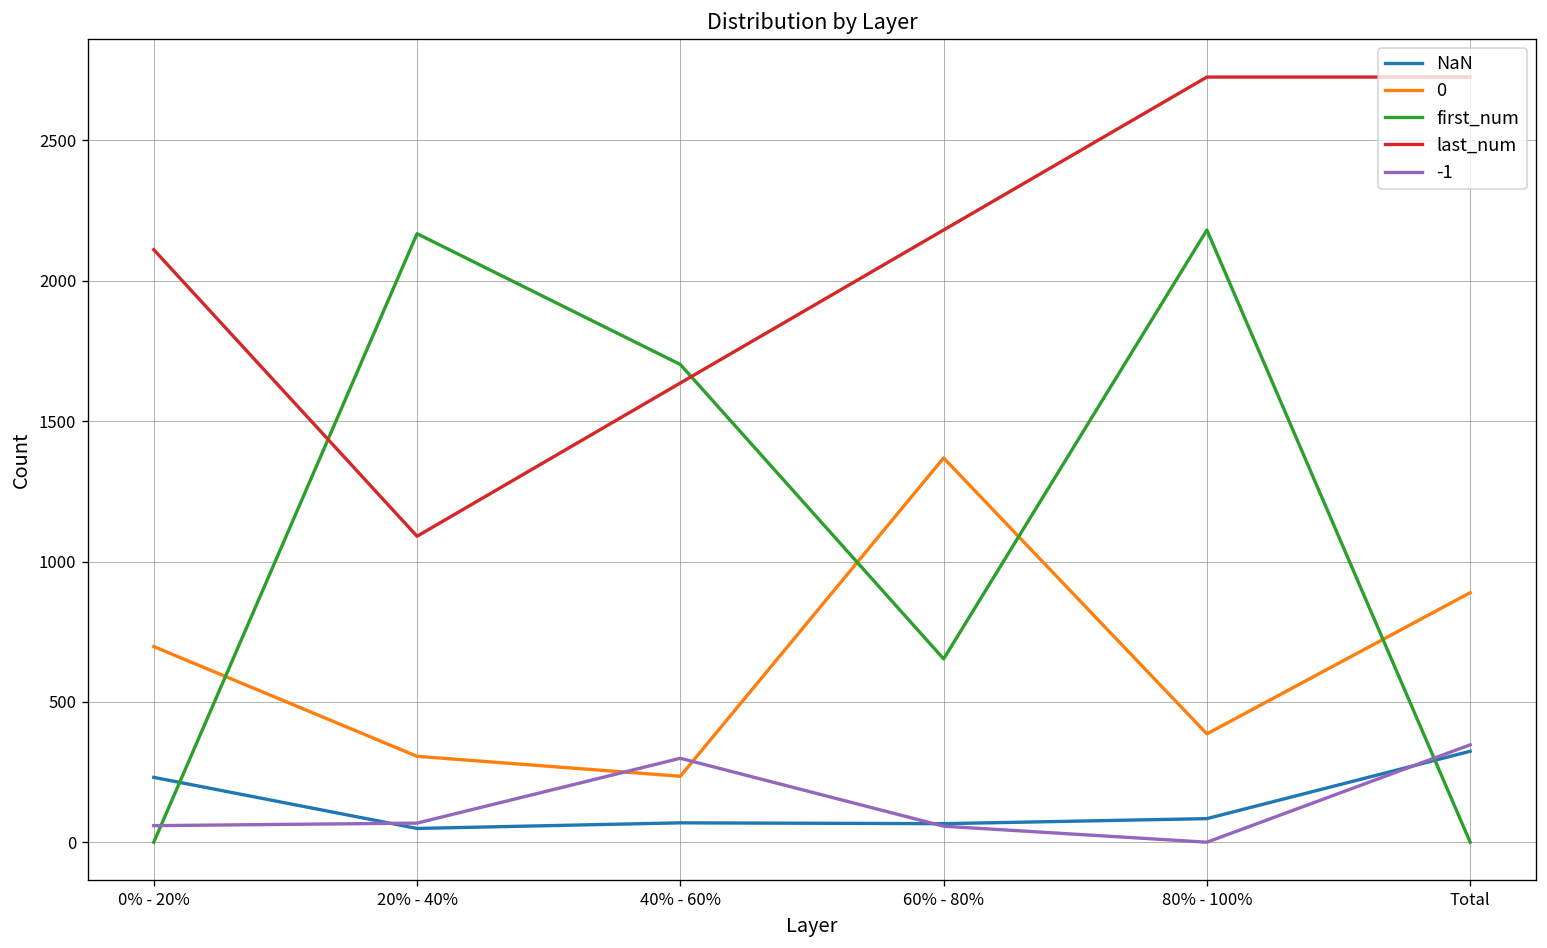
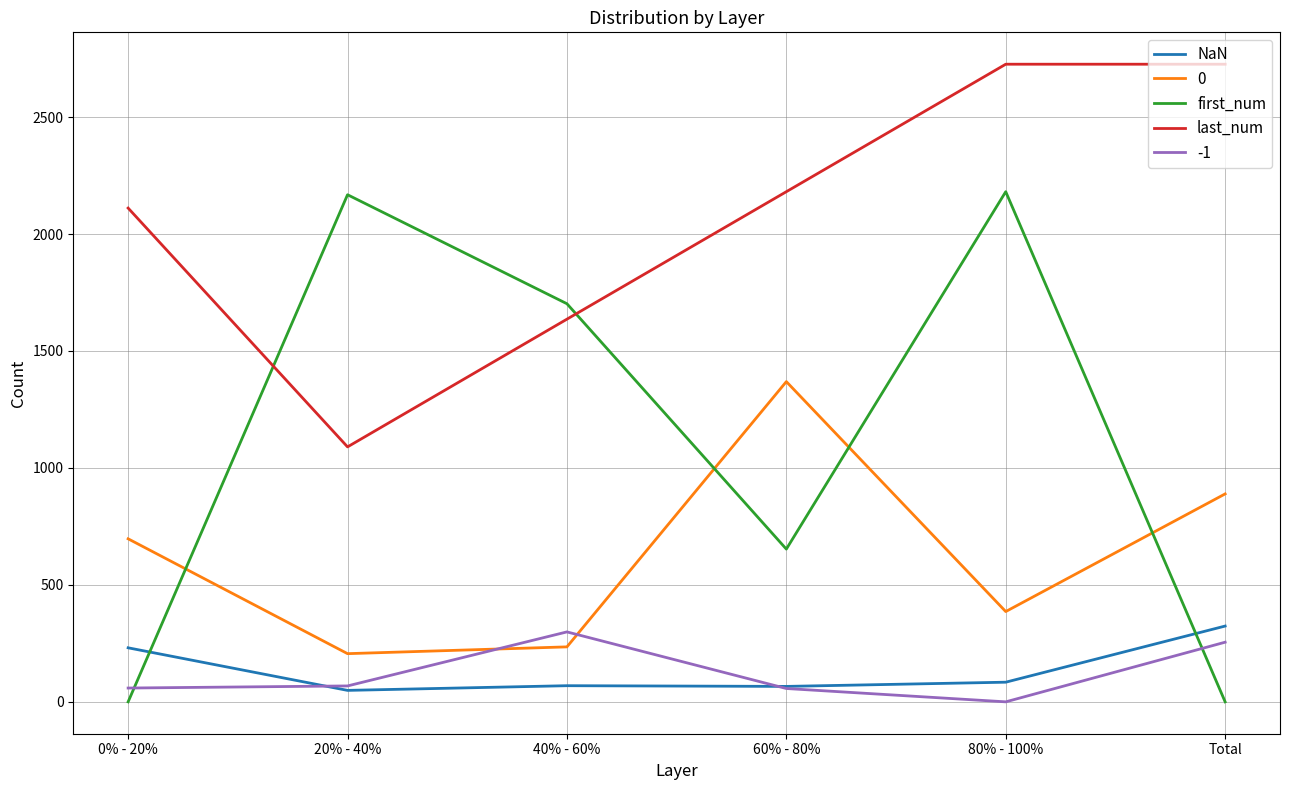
0, 20% - 40%: 310 -> 210
-1, Total: 350 -> 260
